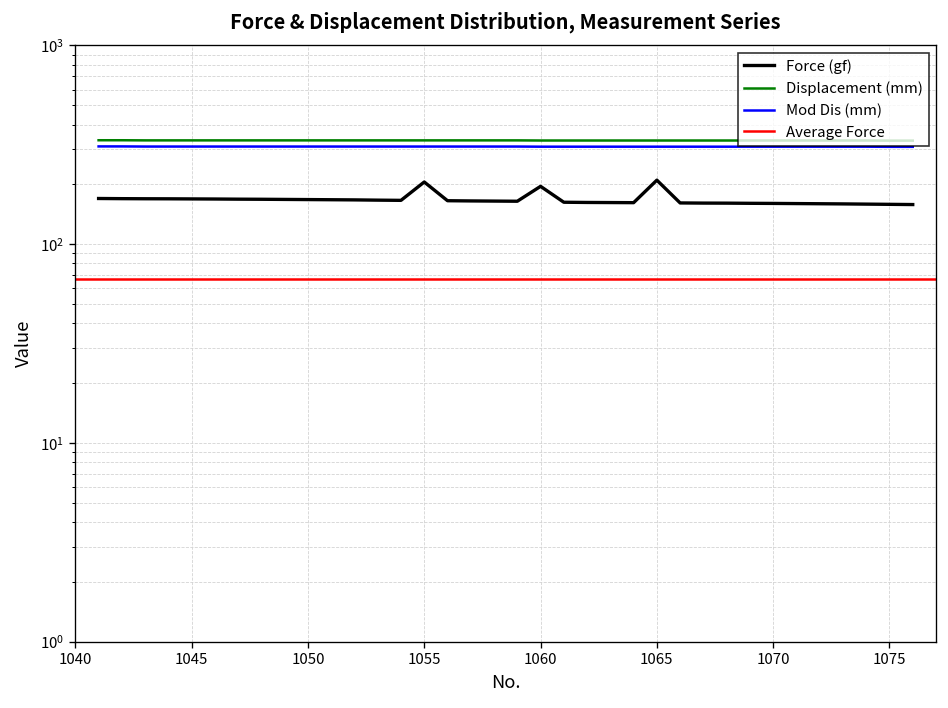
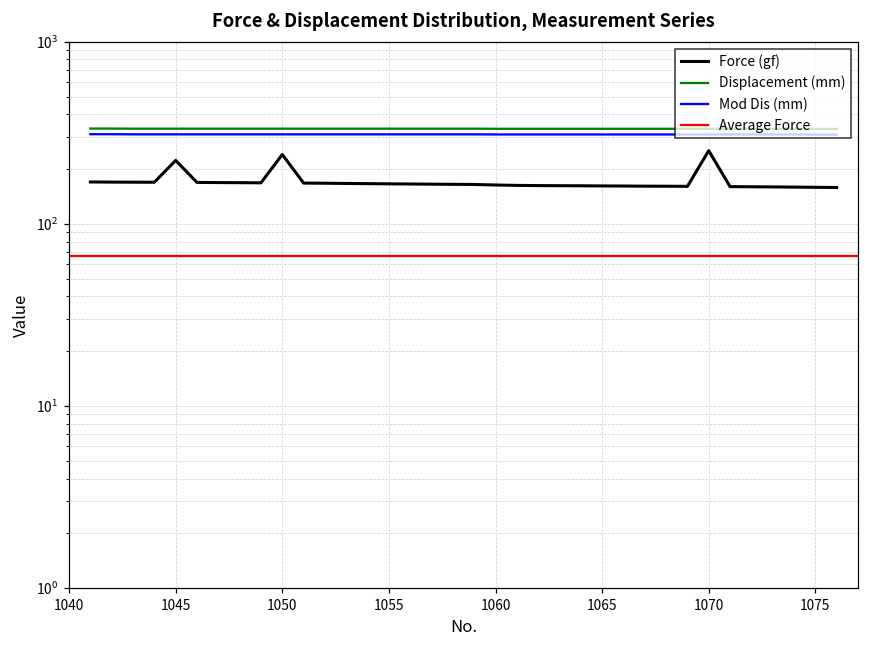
Force (gf), 1045: 170 -> 220
Force (gf), 1050: 170 -> 240
Force (gf), 1055: 210 -> 170
Force (gf), 1060: 200 -> 160
Force (gf), 1065: 210 -> 160
Force (gf), 1070: 160 -> 250
